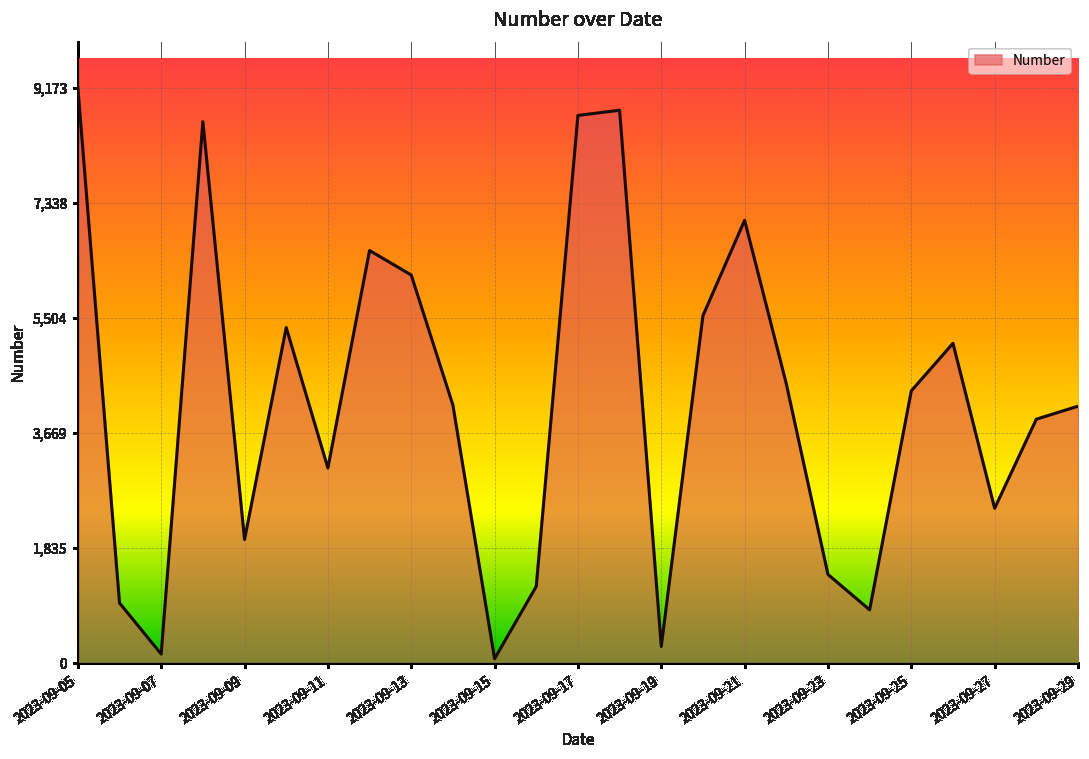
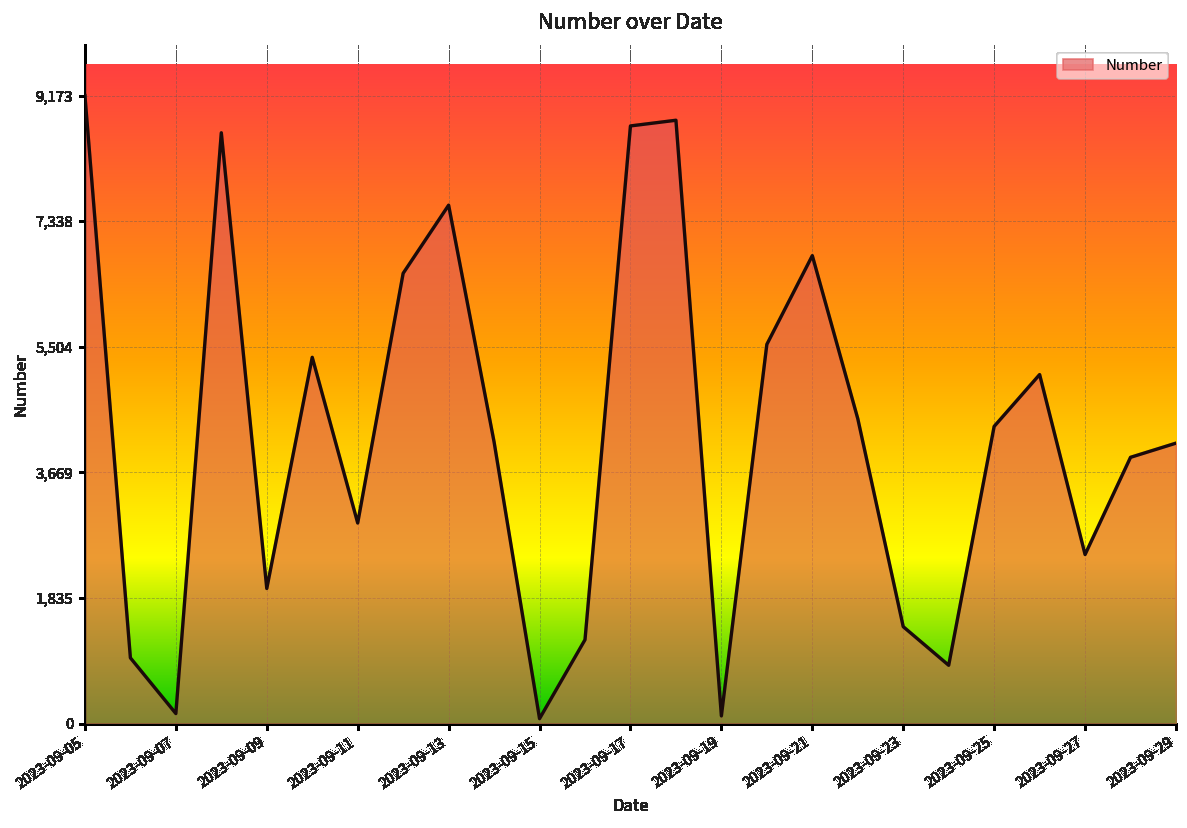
2023-09-11: 3,100 -> 2,900
2023-09-13: 6,200 -> 7,600
2023-09-19: 300 -> 100
2023-09-21: 7,100 -> 6,800
